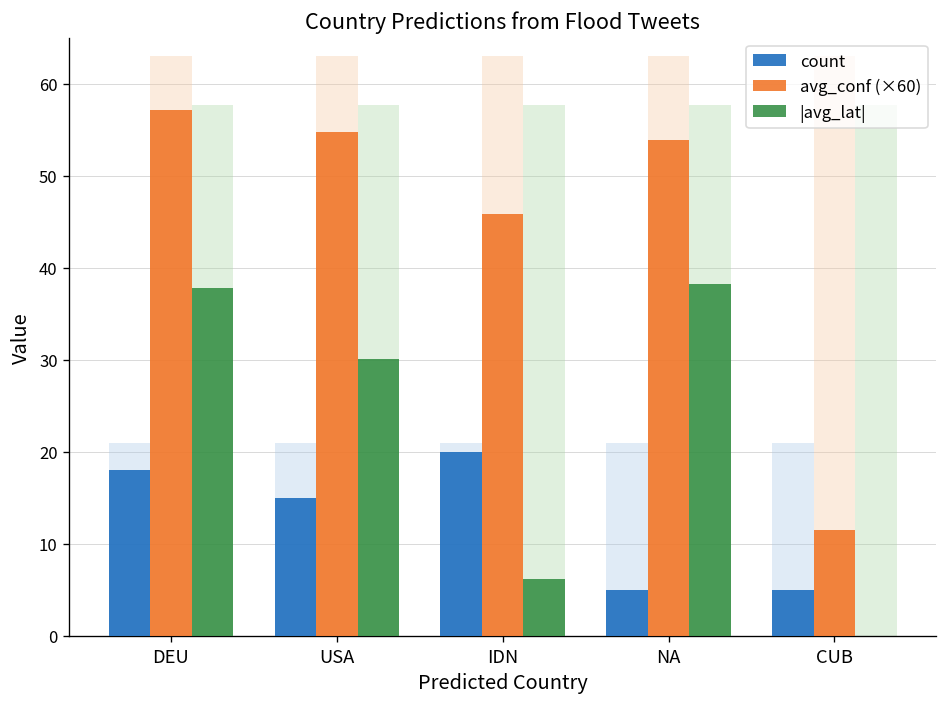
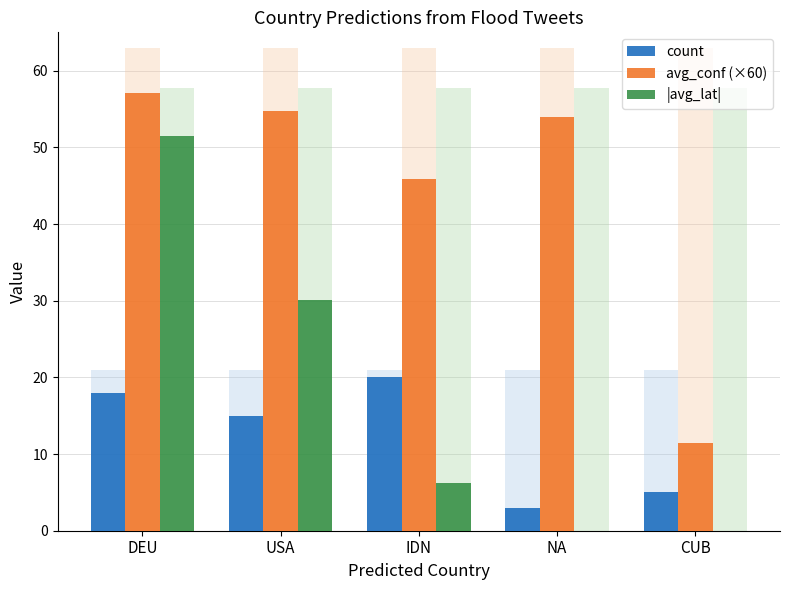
|avg_lat|, DEU: 38 -> 52
count, NA: 5 -> 3
|avg_lat|, NA: 38 -> 0
